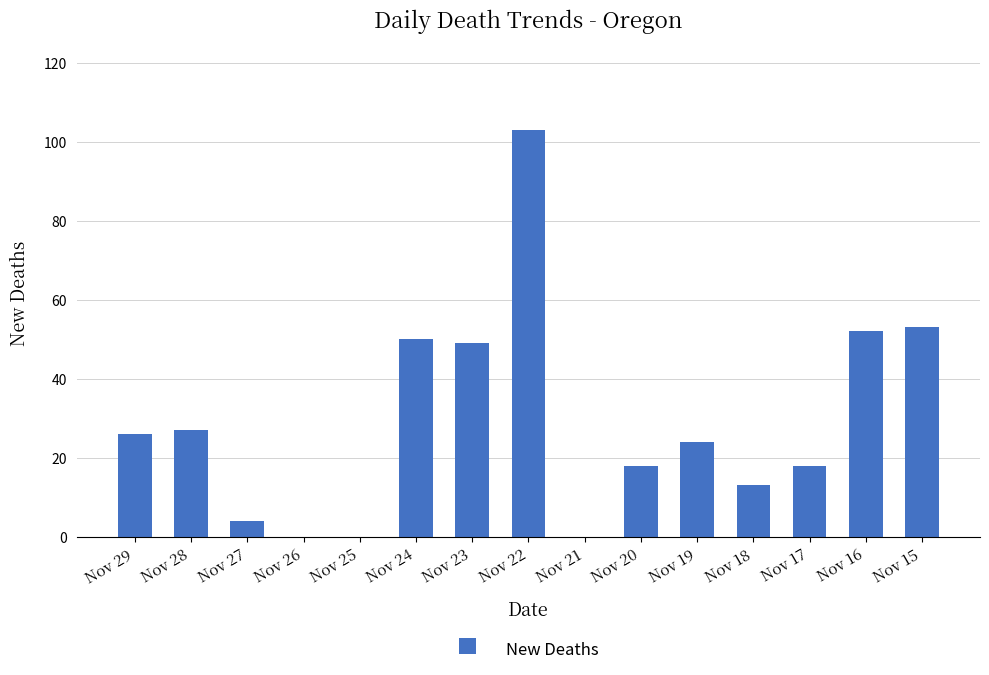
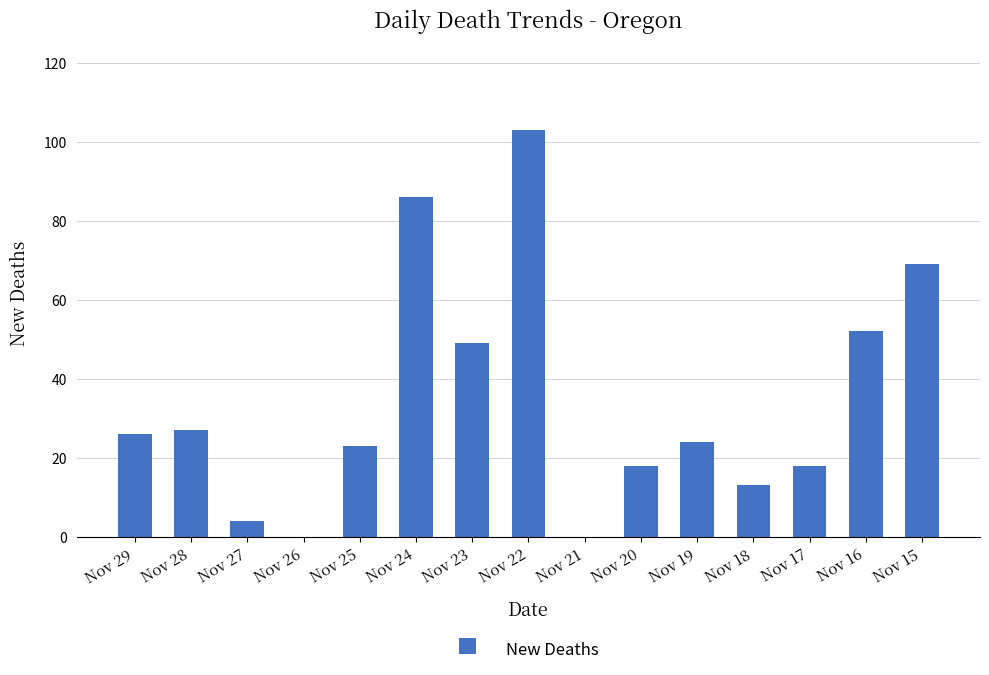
Nov 25: 0 -> 23
Nov 24: 50 -> 86
Nov 15: 53 -> 69
